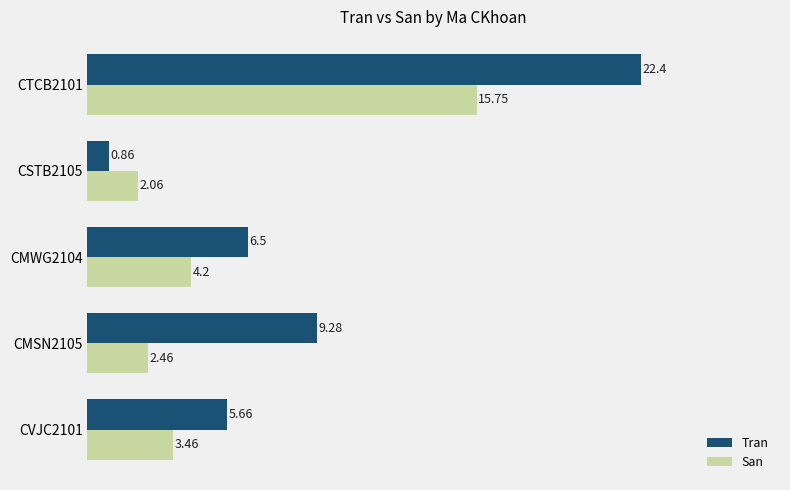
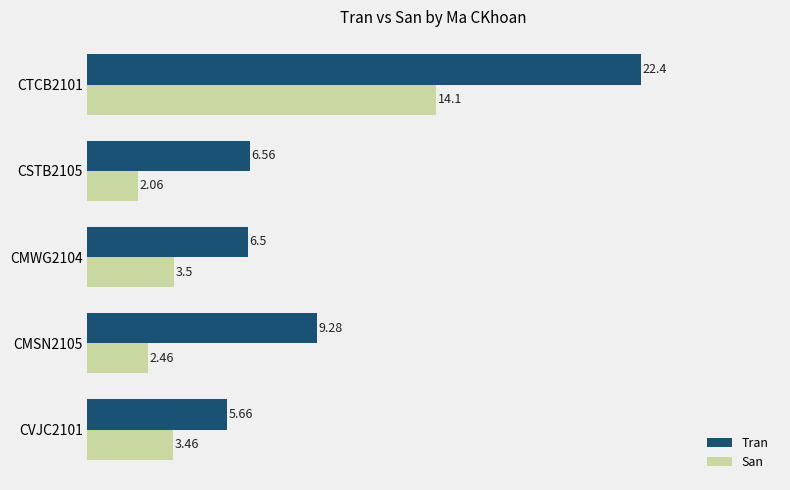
San, CTCB2101: 15.75 -> 14.1
Tran, CSTB2105: 0.86 -> 6.56
San, CMWG2104: 4.2 -> 3.5
